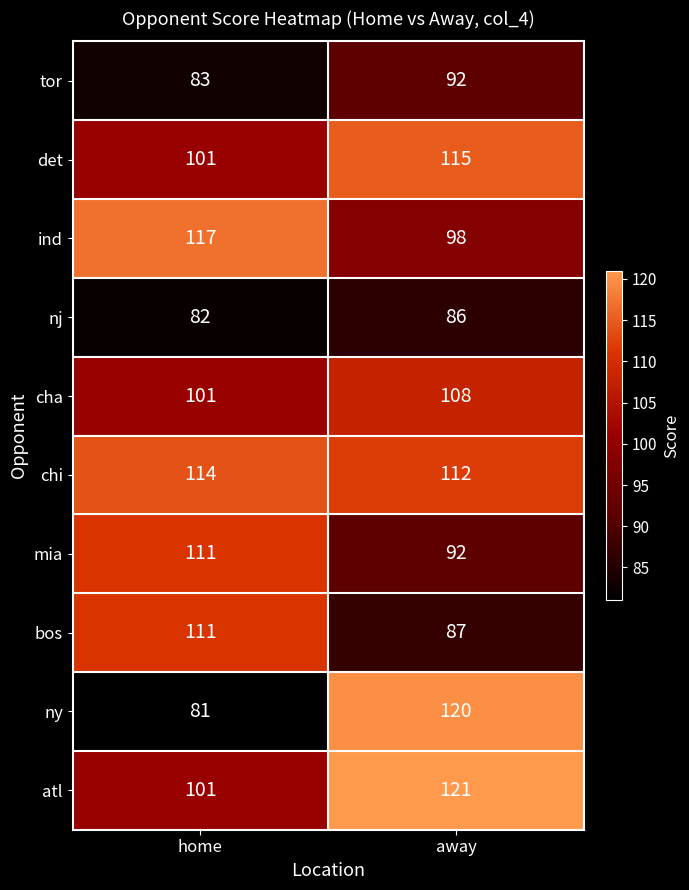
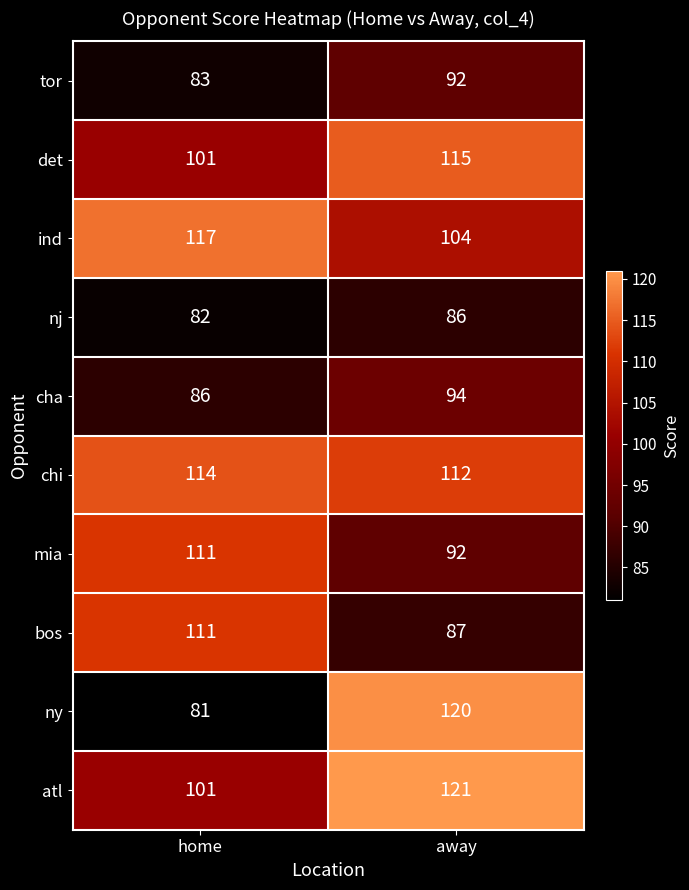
ind, away: 98 -> 104
cha, home: 101 -> 86
cha, away: 108 -> 94
